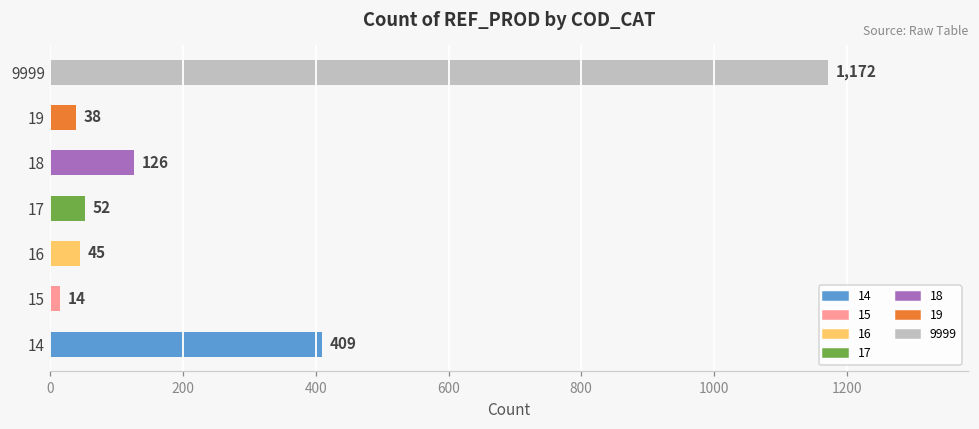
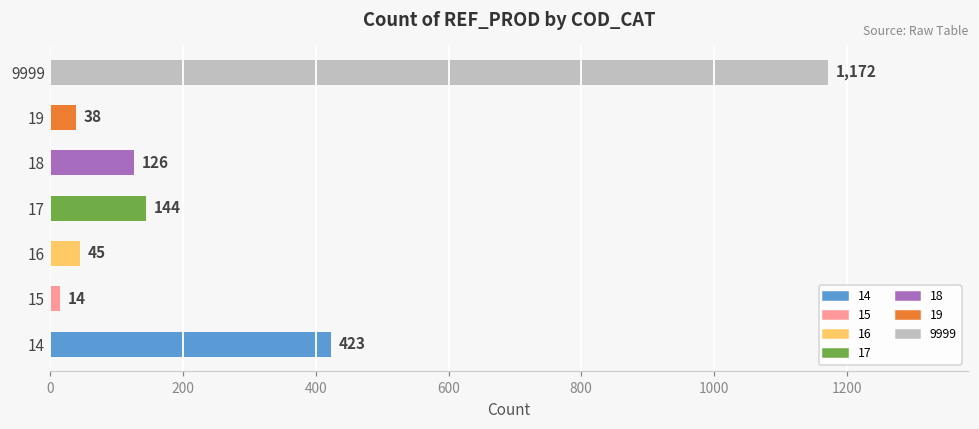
17: 52 -> 144
14: 409 -> 423
